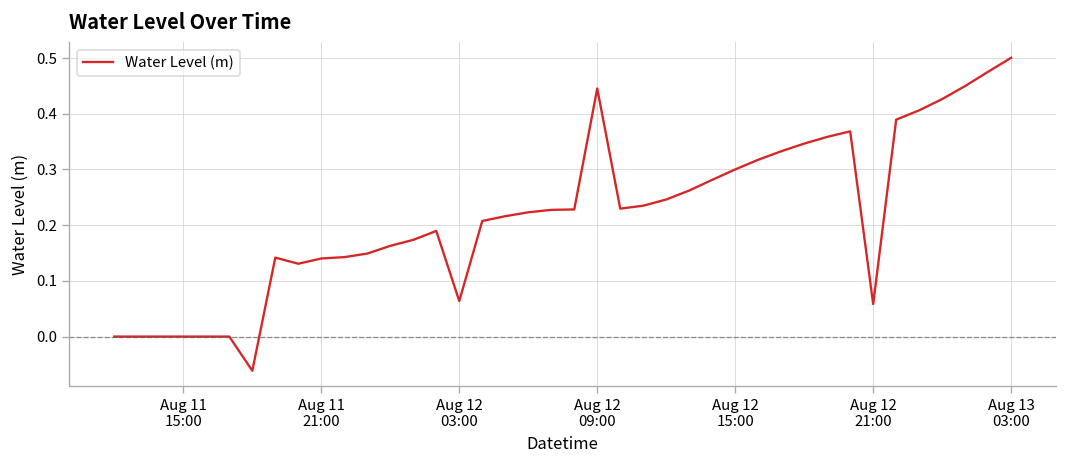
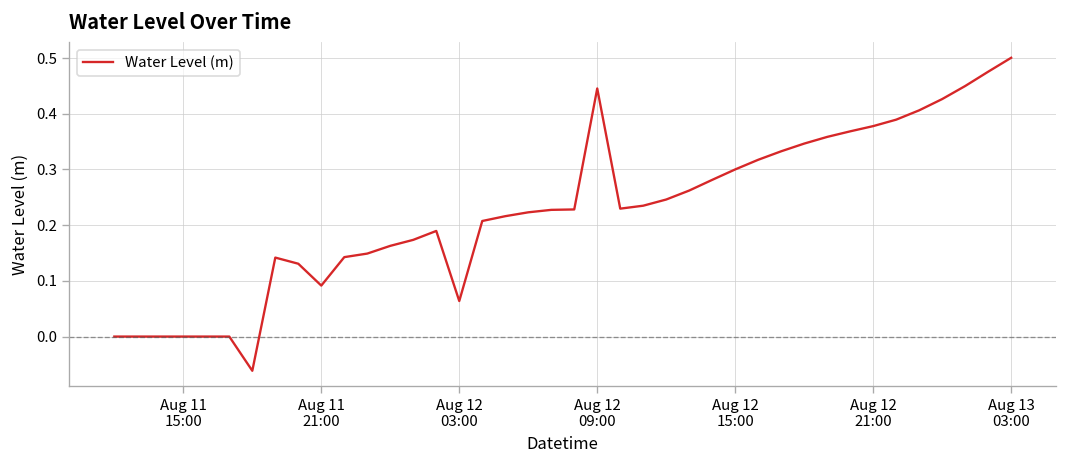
Aug 11 21:00: 0.14 -> 0.09
Aug 12 21:00: 0.06 -> 0.38
